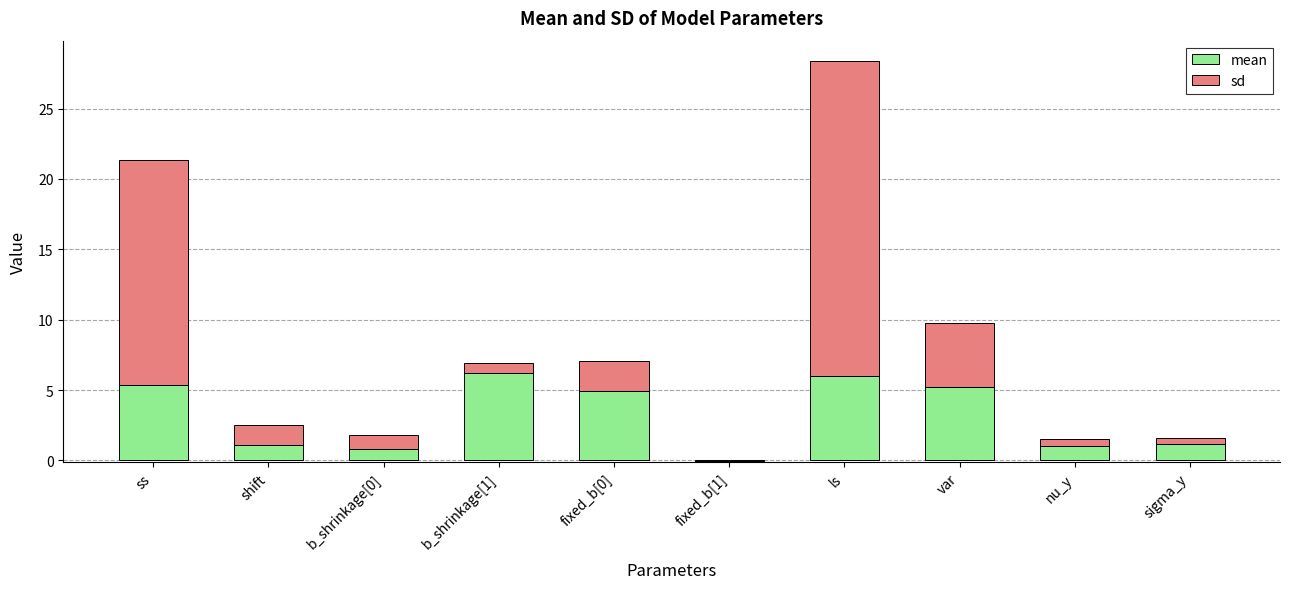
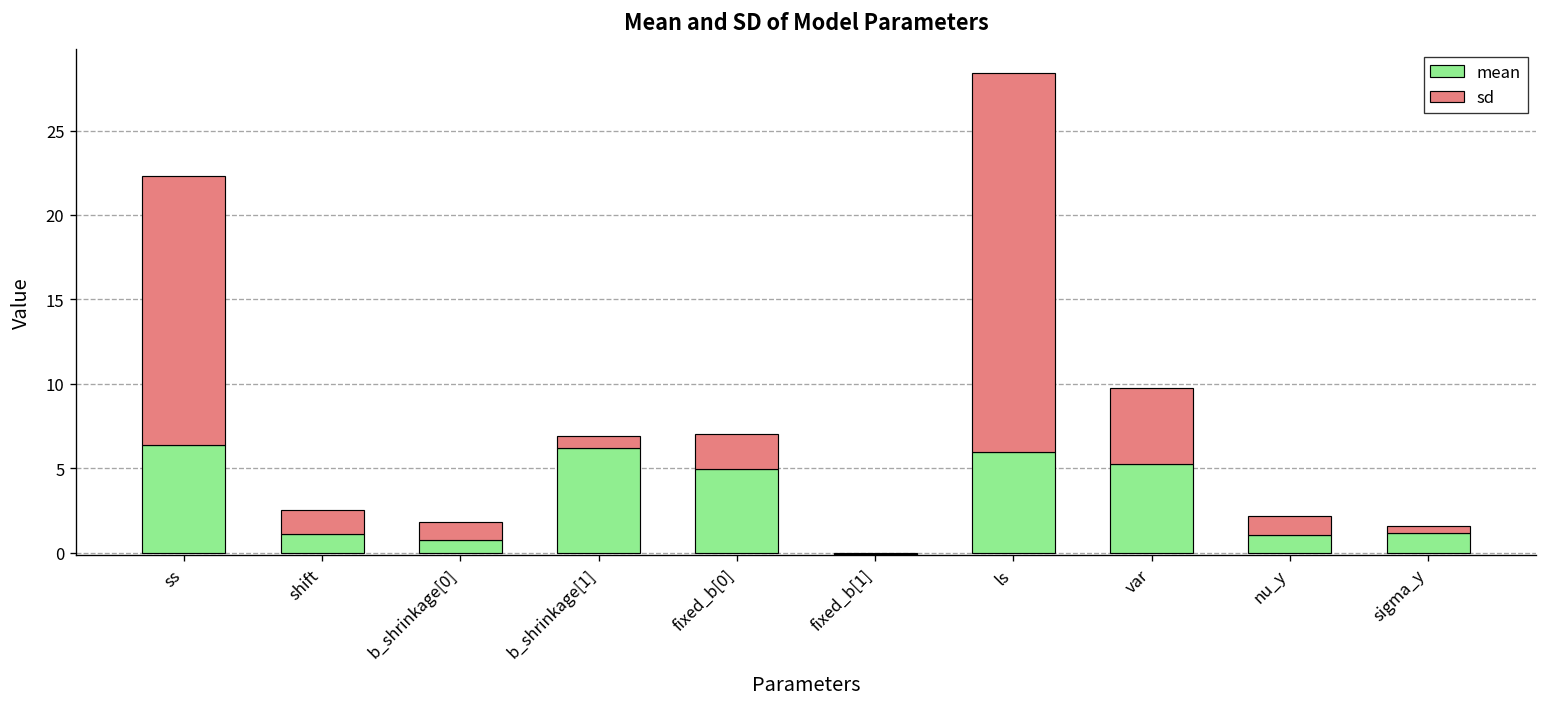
mean, ss: 5.4 -> 6.4
sd, nu_y: 0.5 -> 1.1
